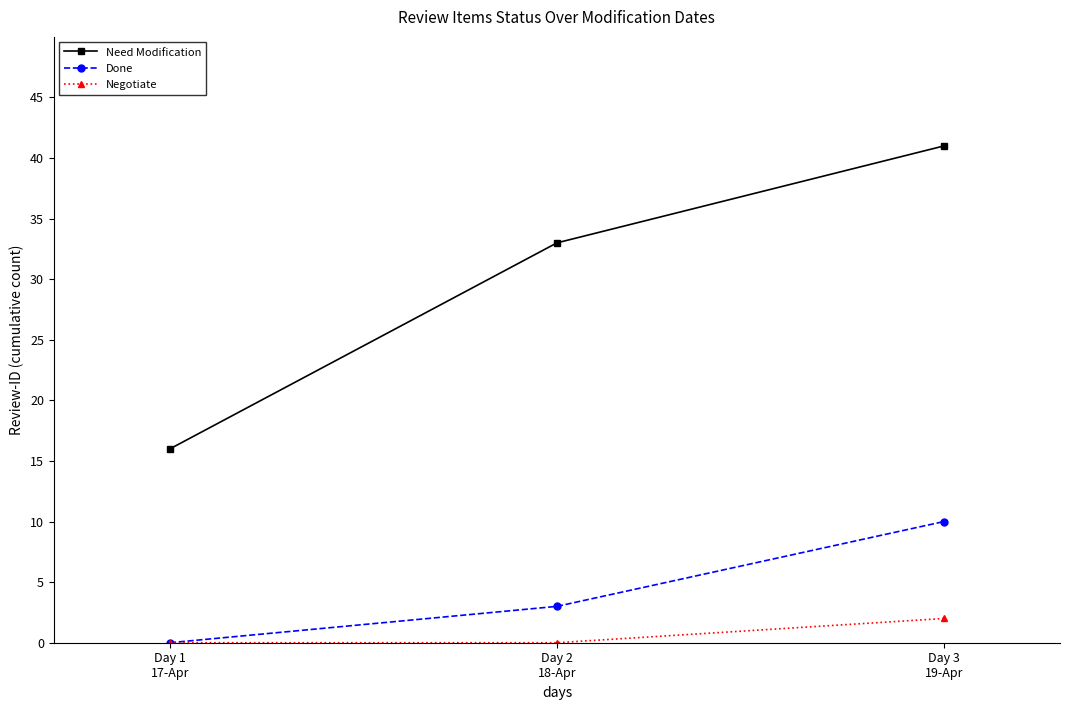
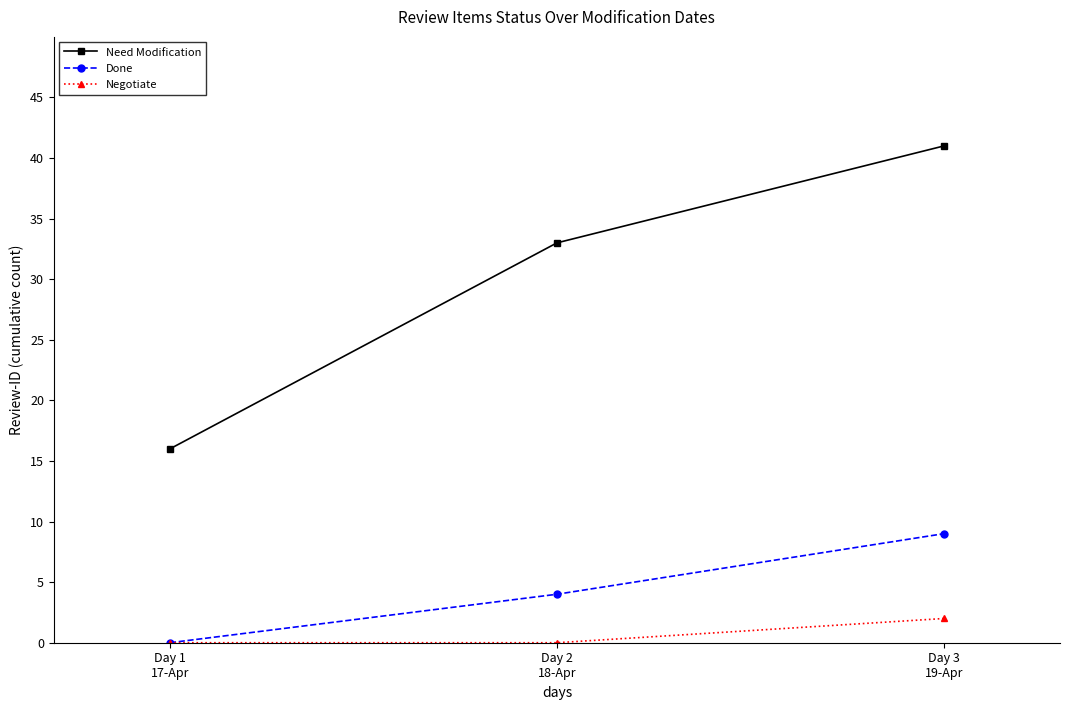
Done, Day 2 18-Apr: 3 -> 4
Done, Day 3 19-Apr: 10 -> 9
